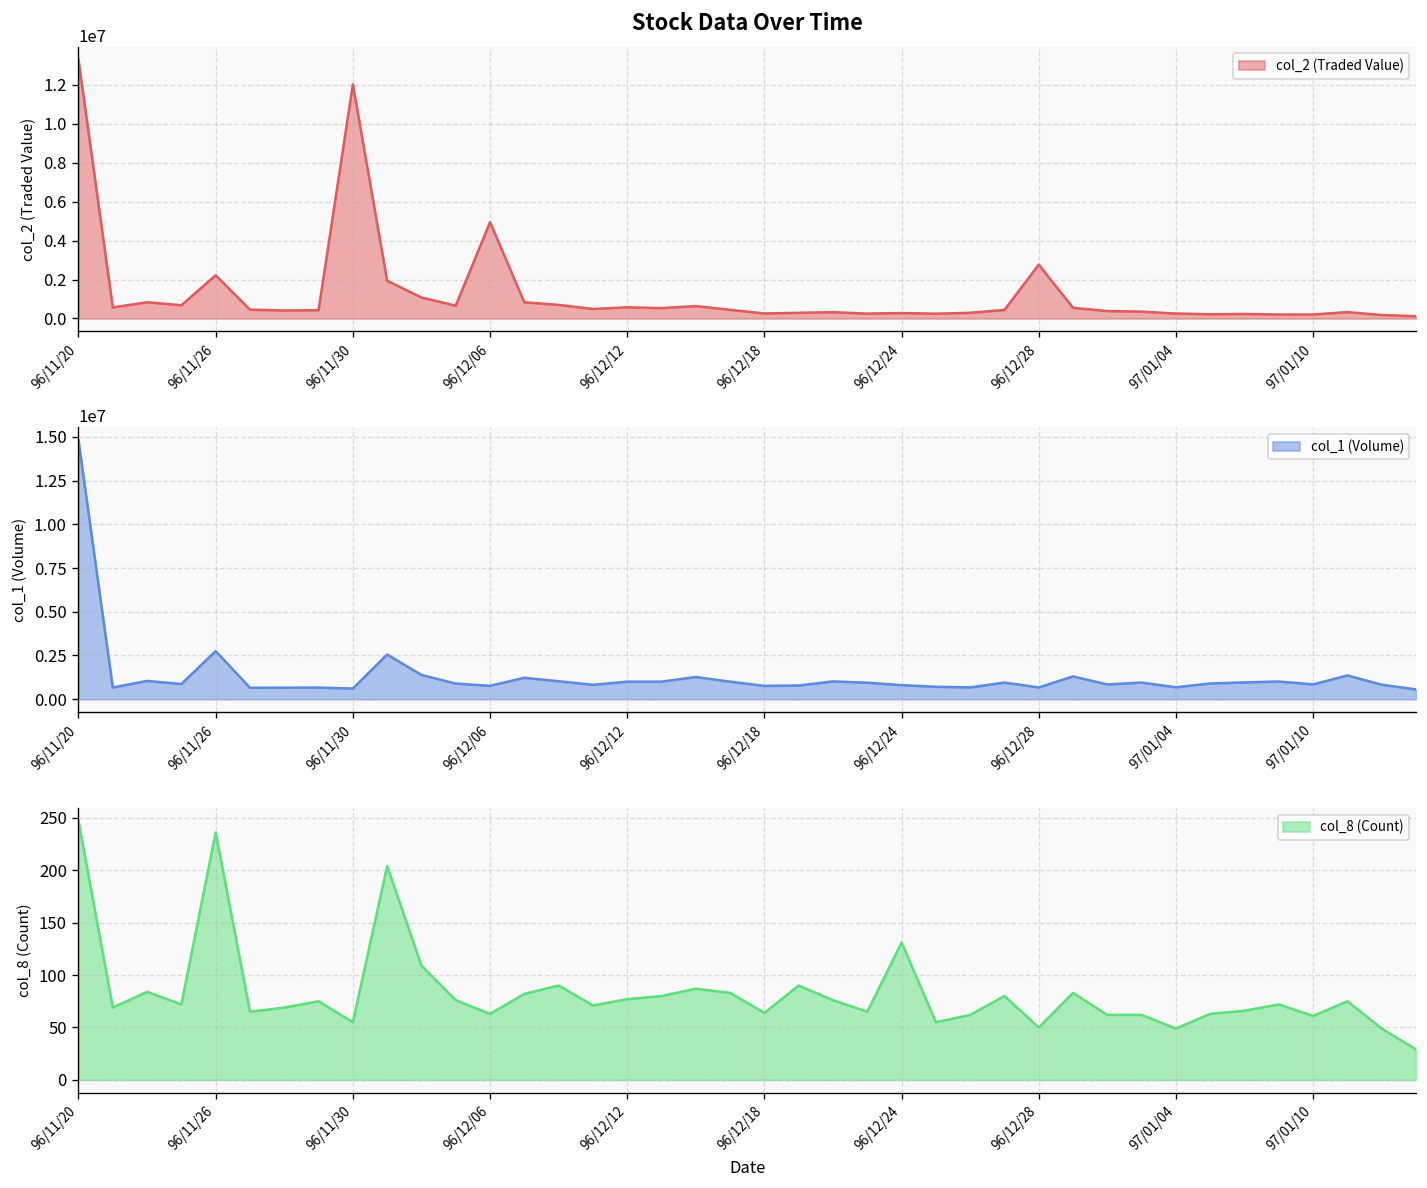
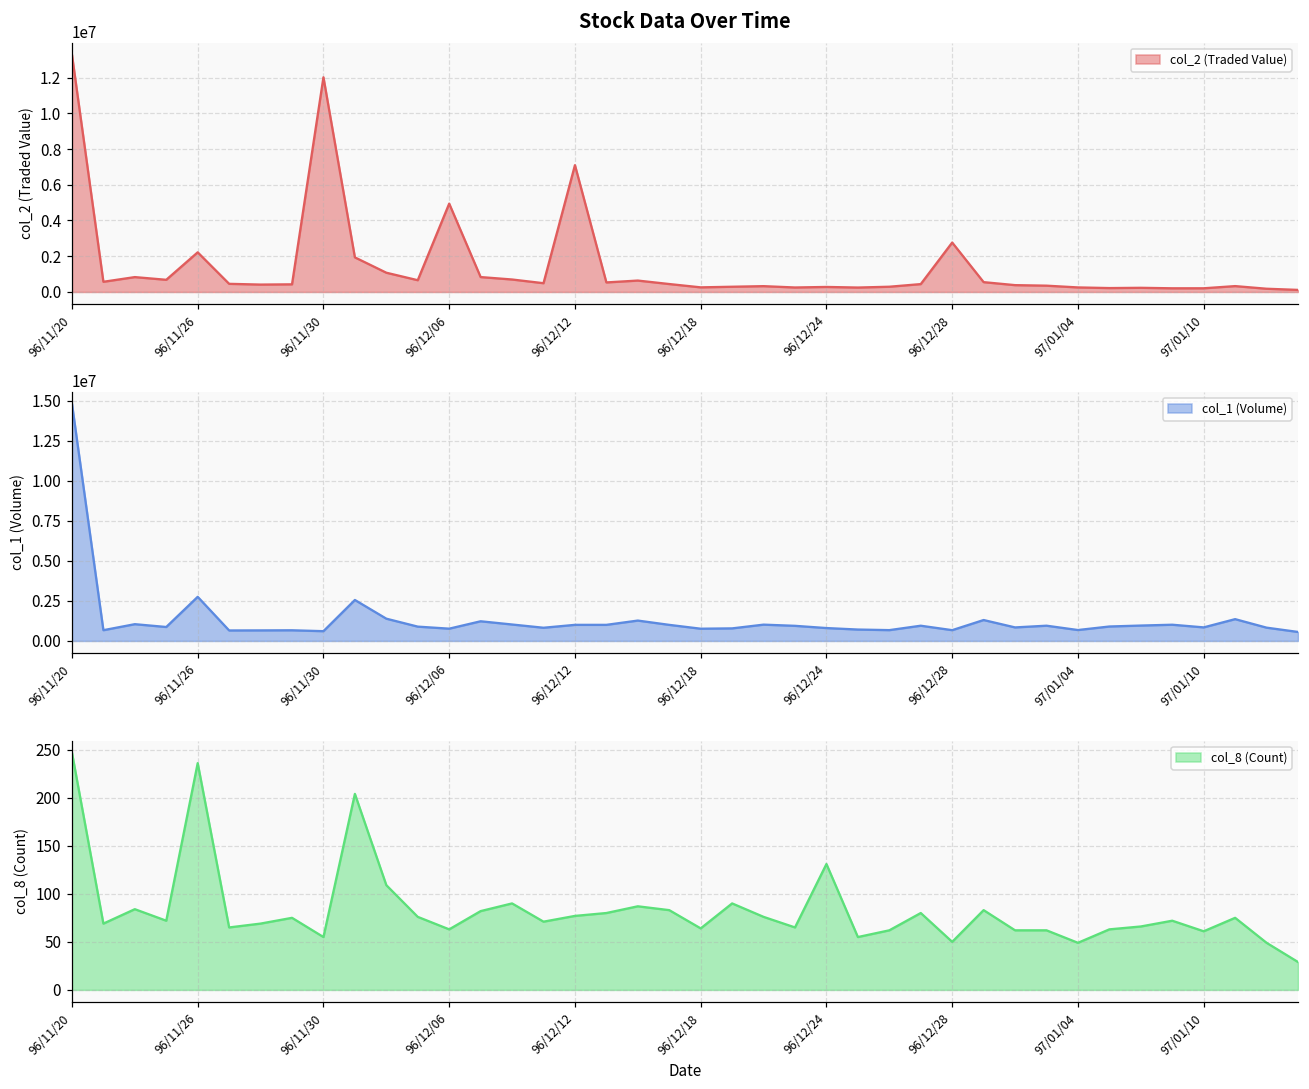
Stock Data Over Time, 96/12/12: 600000 -> 7100000
